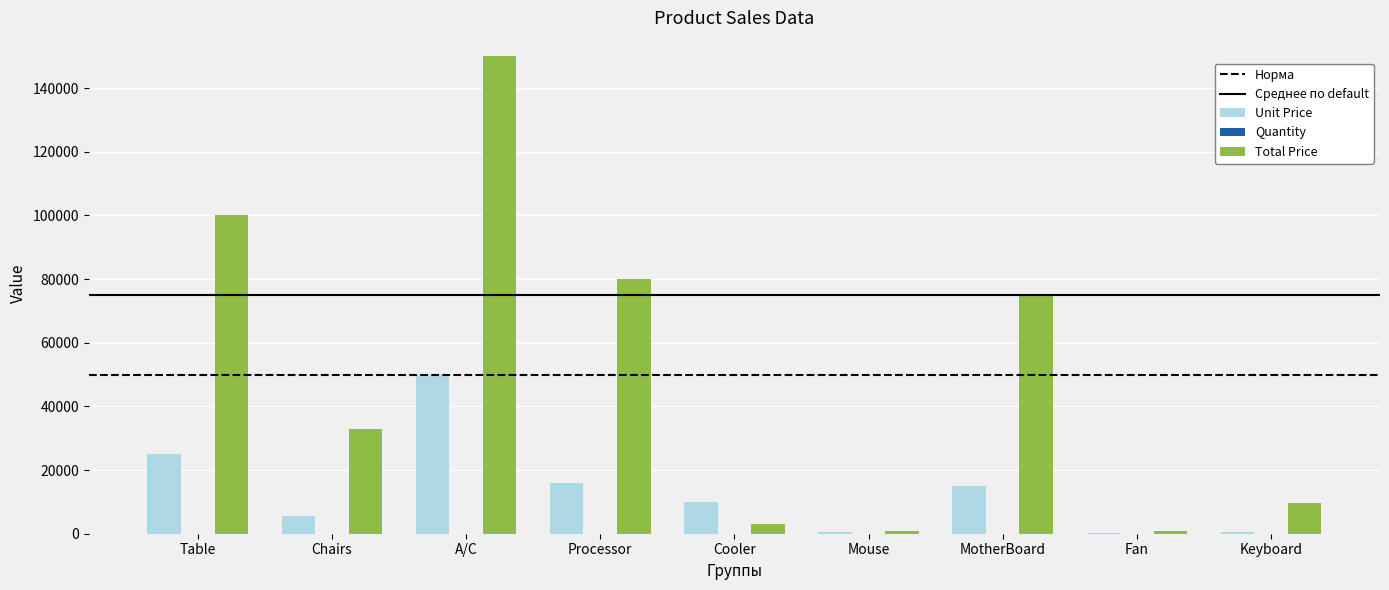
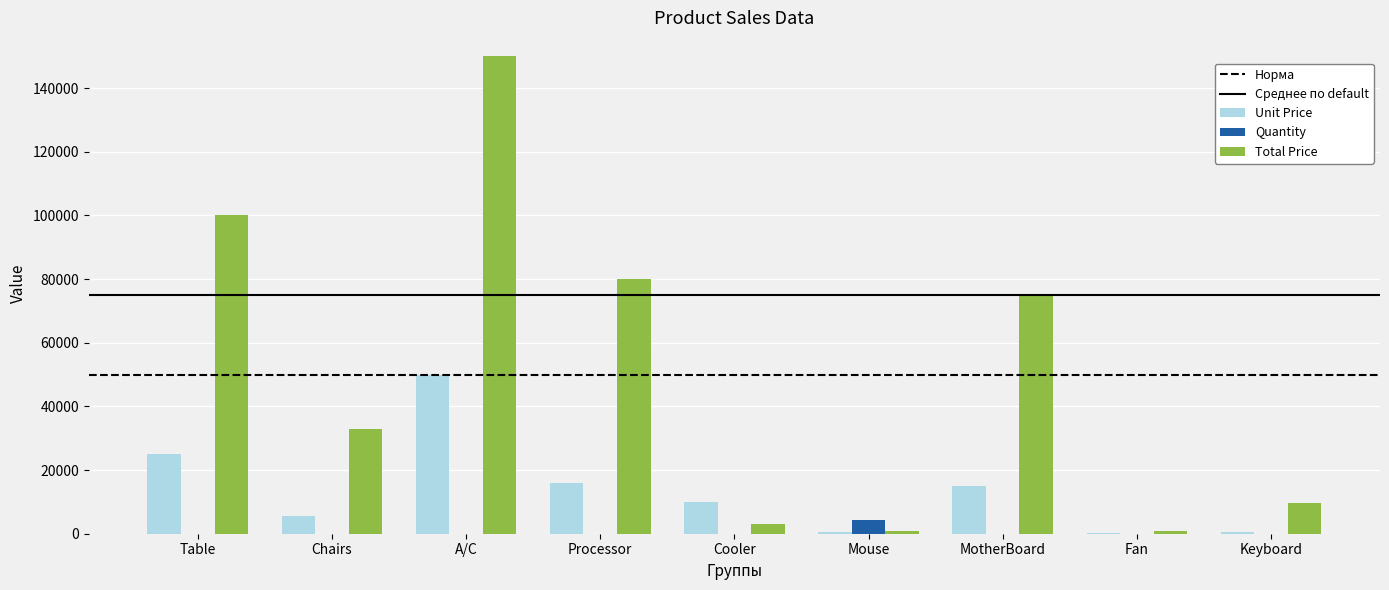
Quantity, Mouse: 0 -> 4000
